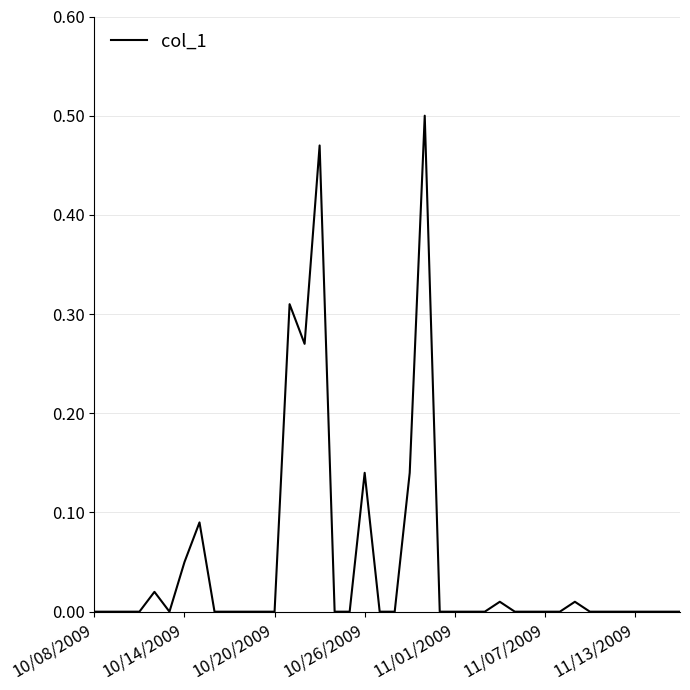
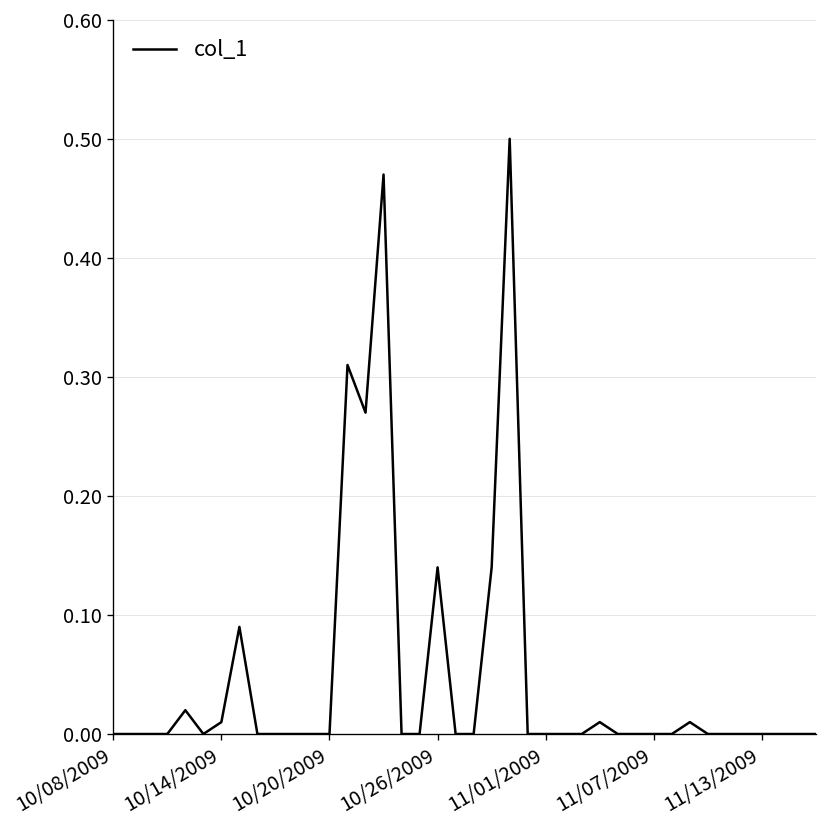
10/14/2009: 0.05 -> 0.01
